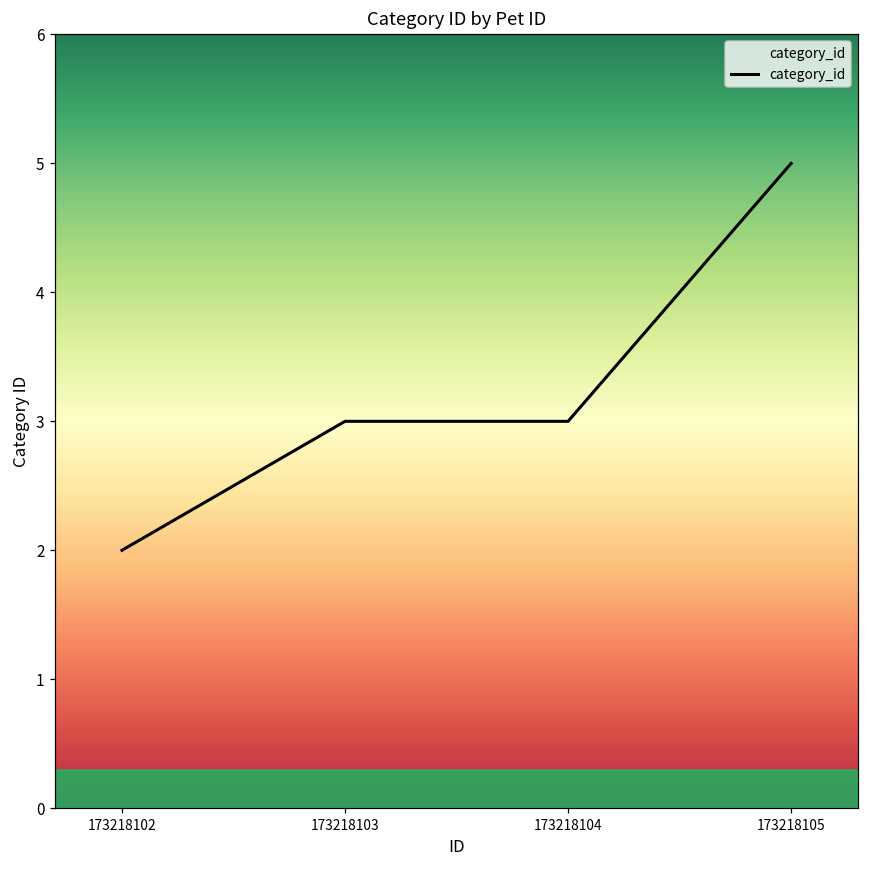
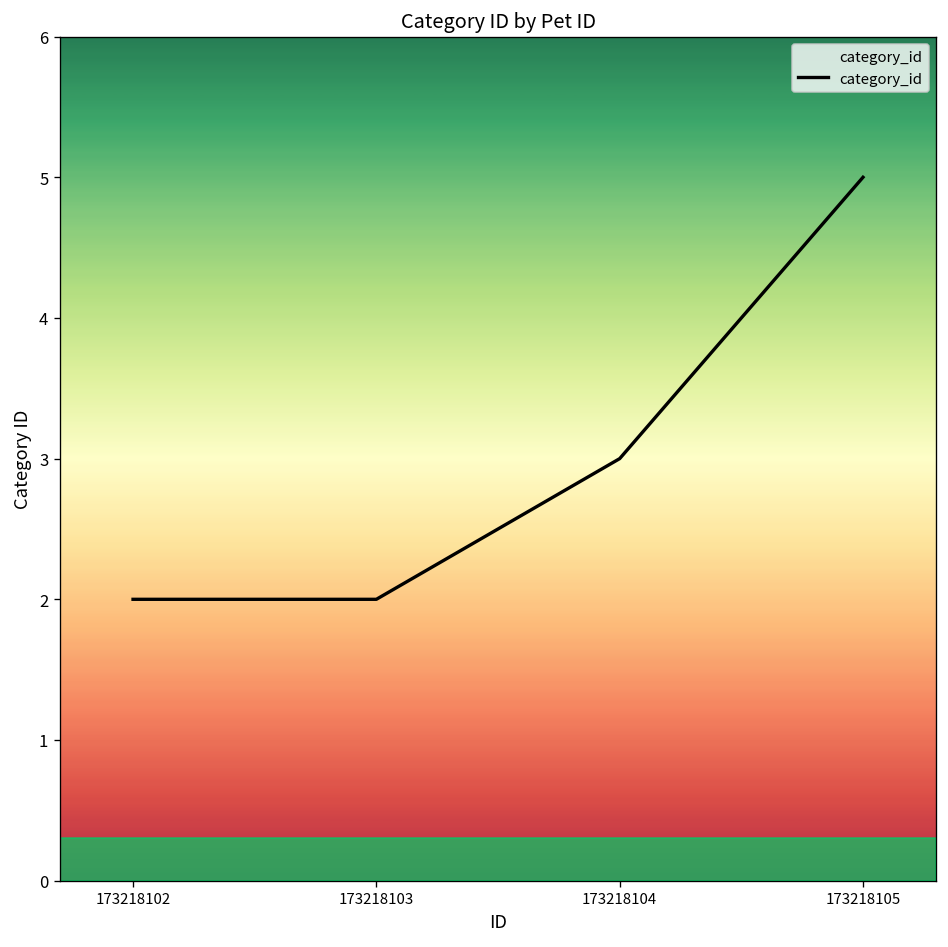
173218103: 3 -> 2
